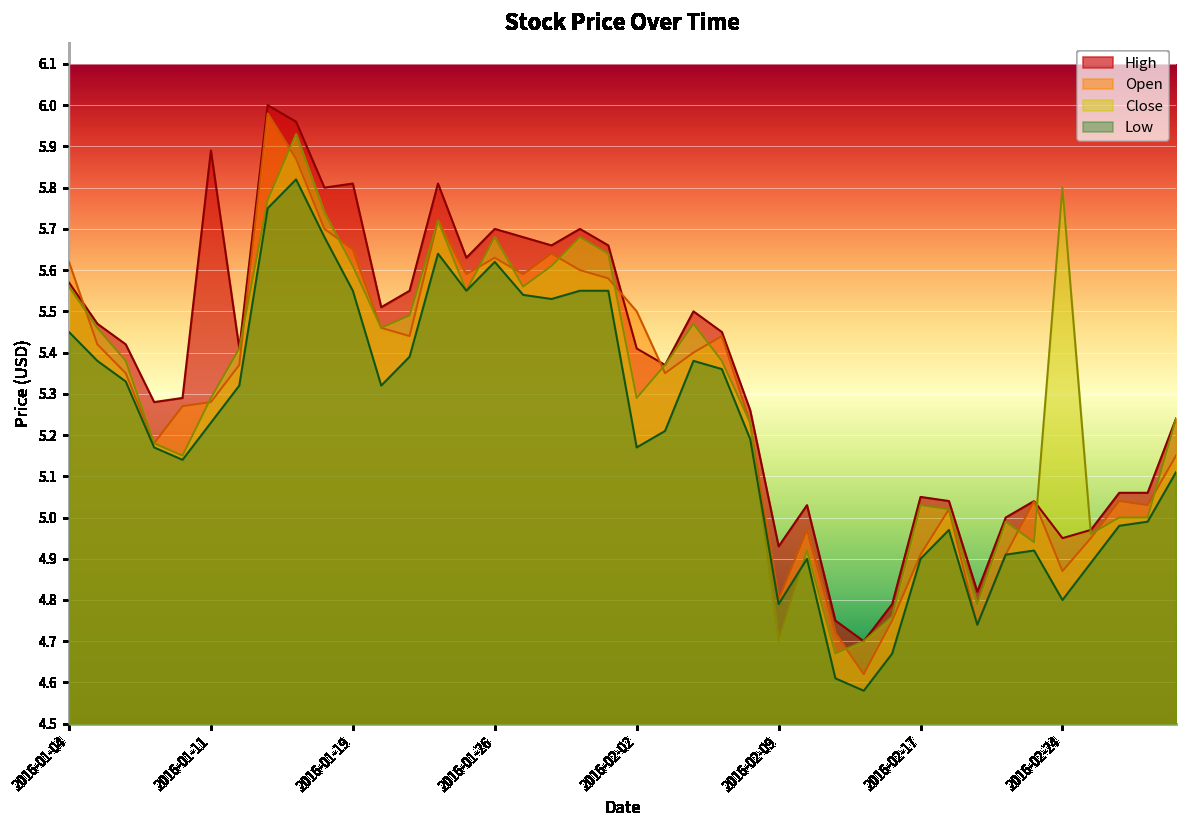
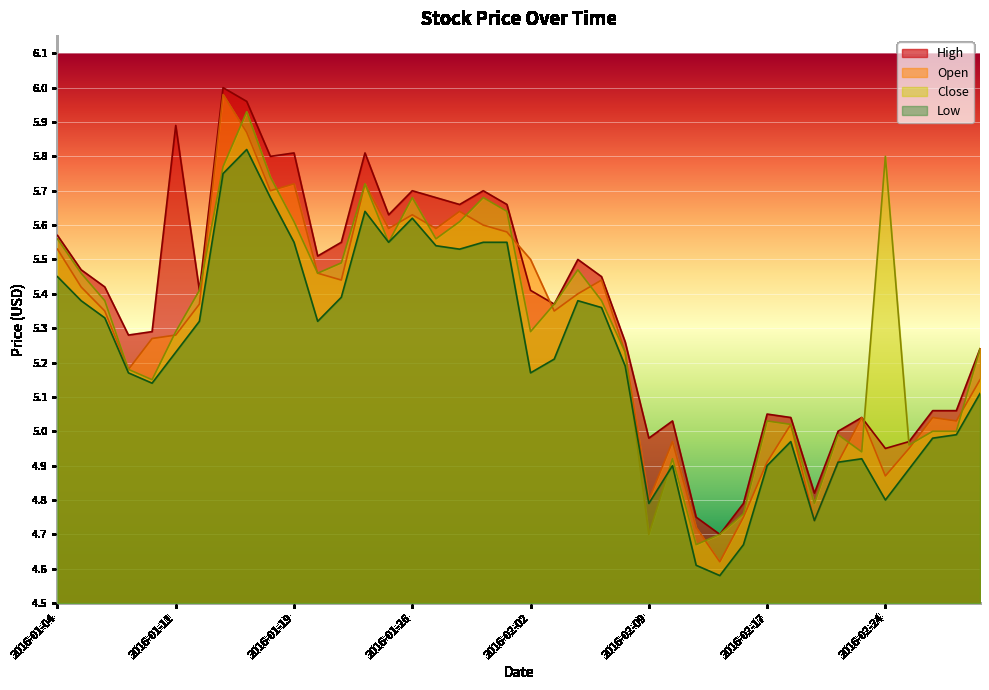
Open, 2016-01-04: 5.62 -> 5.53
Open, 2016-01-19: 5.65 -> 5.72
High, 2016-02-09: 4.93 -> 4.98
